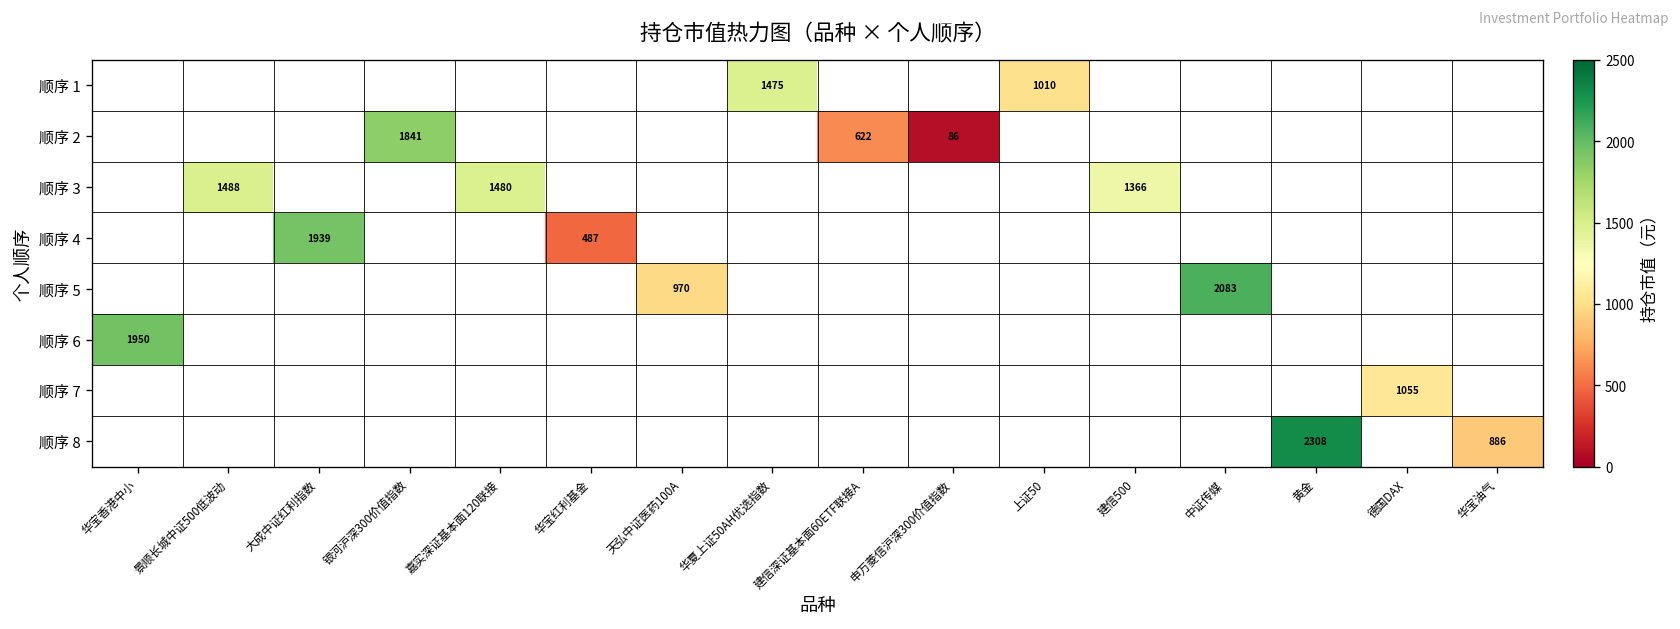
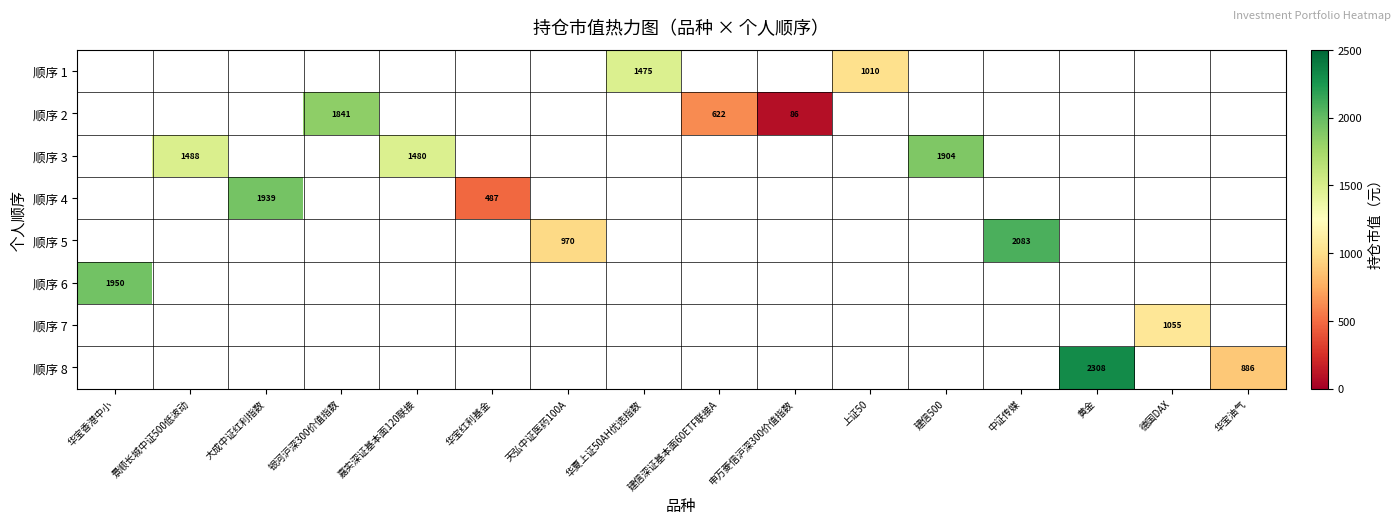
顺序 3, 建信500: 1366 -> 1904
